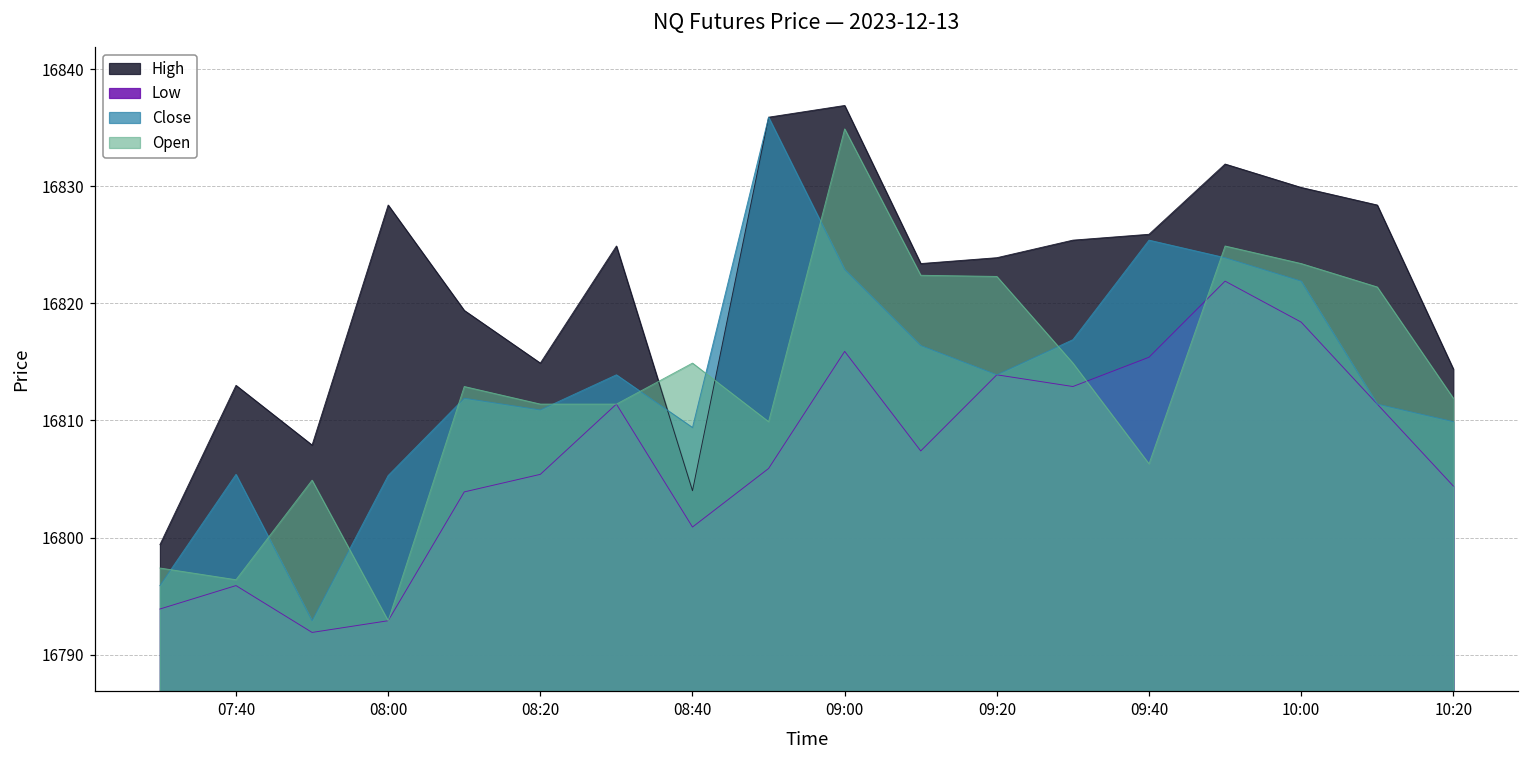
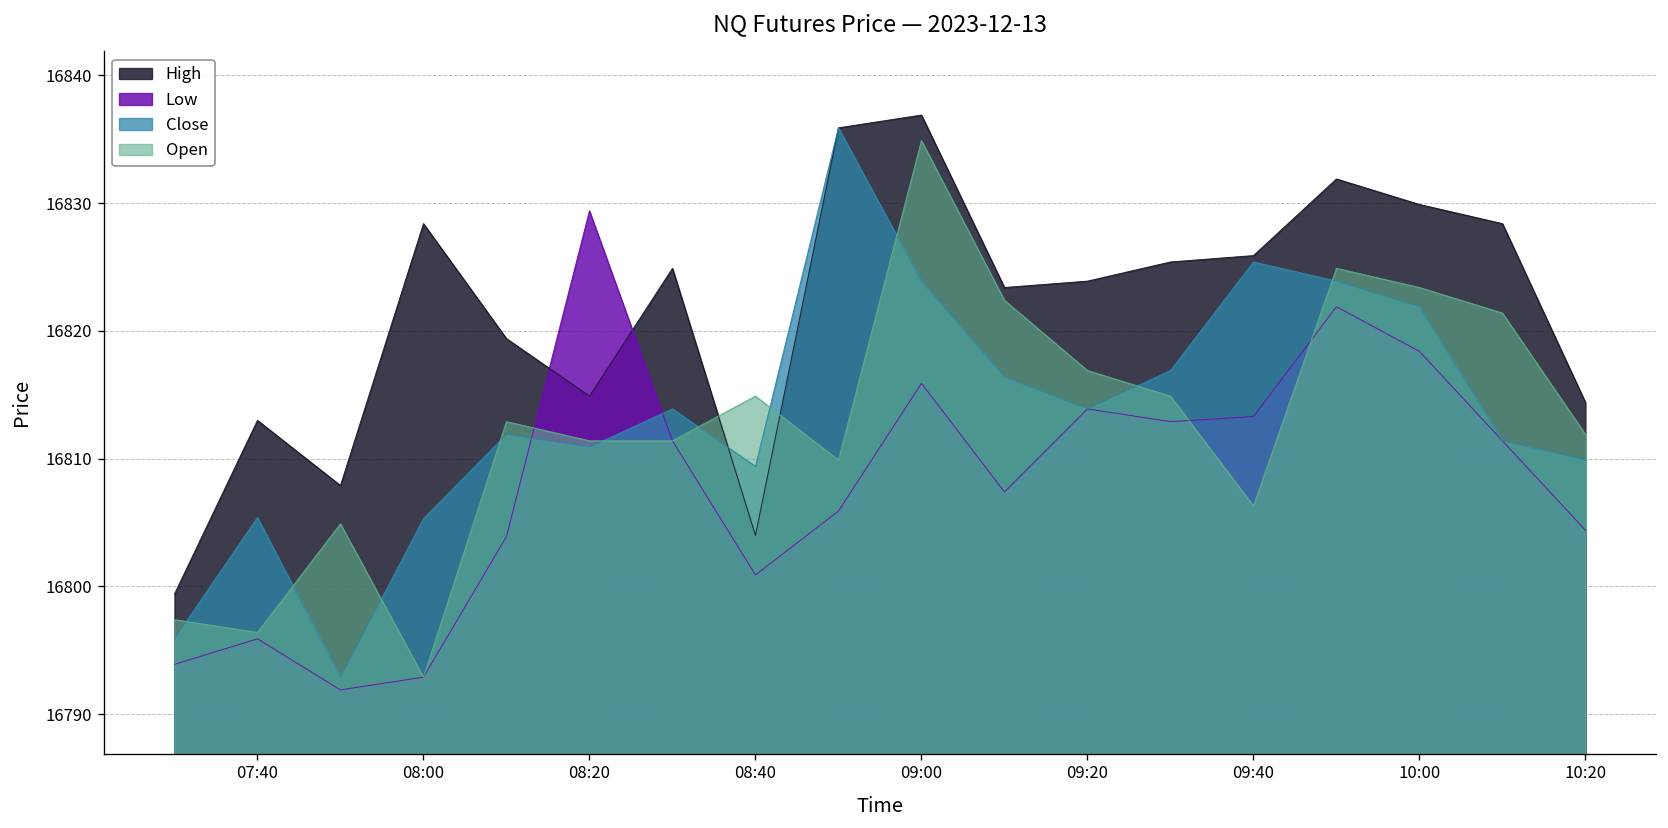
Low, 08:20: 16805.4 -> 16829.4
Close, 09:00: 16822.9 -> 16823.9
Open, 09:20: 16822.3 -> 16816.9
Low, 09:40: 16815.4 -> 16813.3
